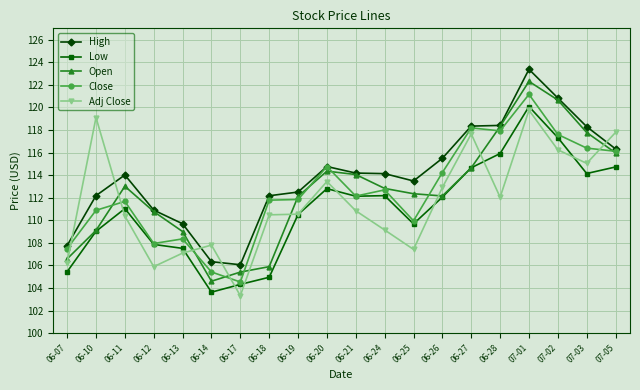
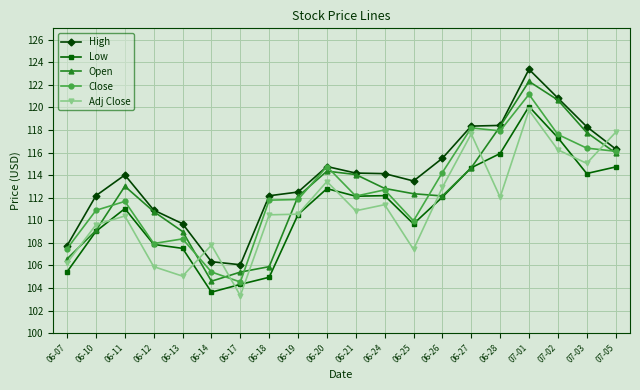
Adj Close, 06-10: 119.1 -> 109.6
Adj Close, 06-13: 107.1 -> 105.1
Adj Close, 06-24: 109.1 -> 111.4
